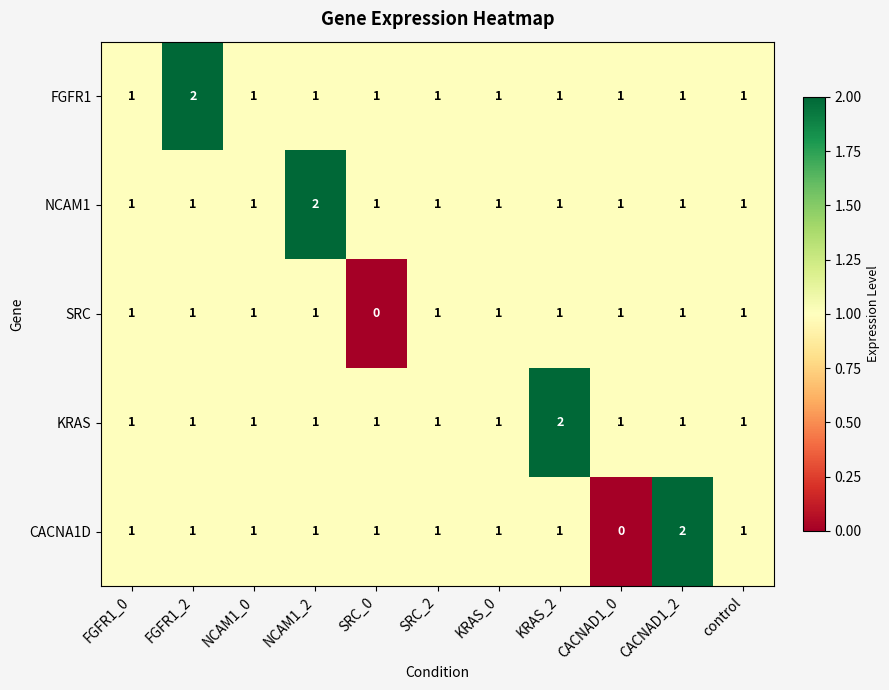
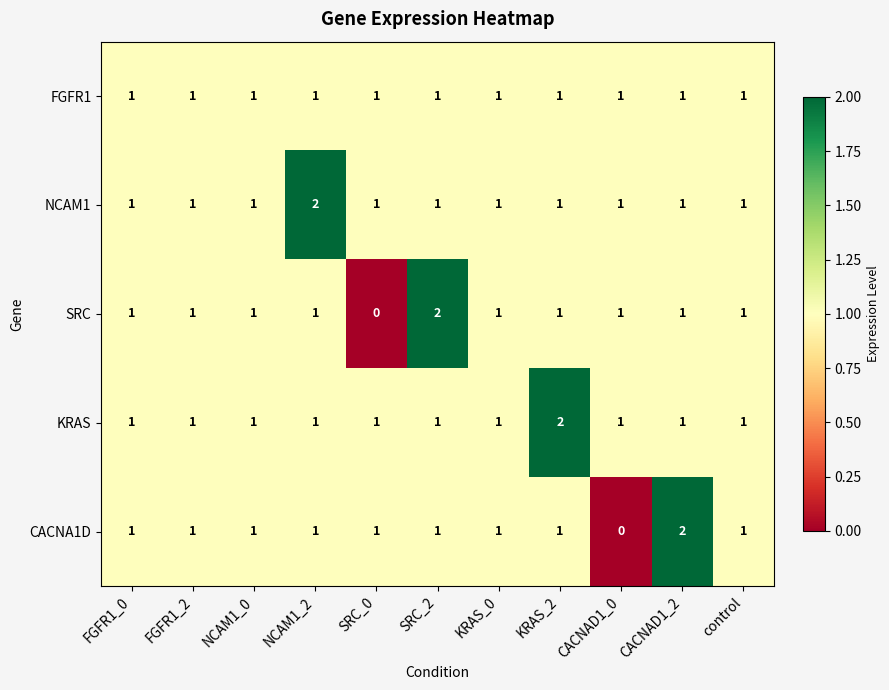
FGFR1, FGFR1_2: 2 -> 1
SRC, SRC_2: 1 -> 2
